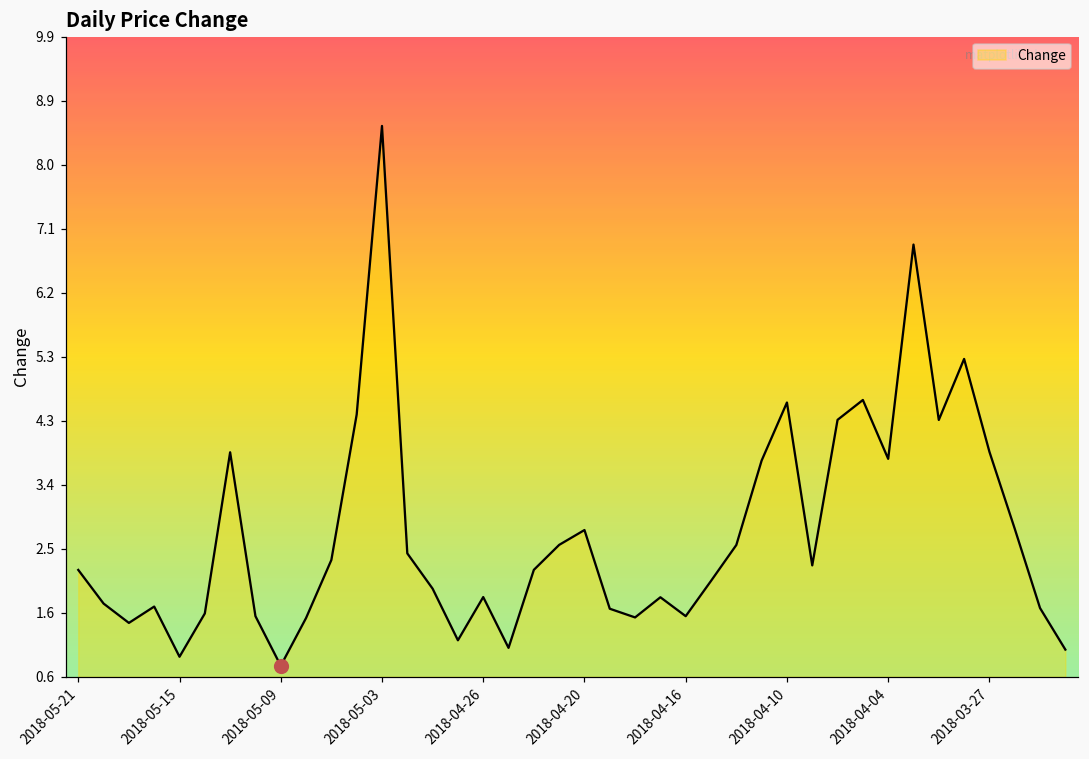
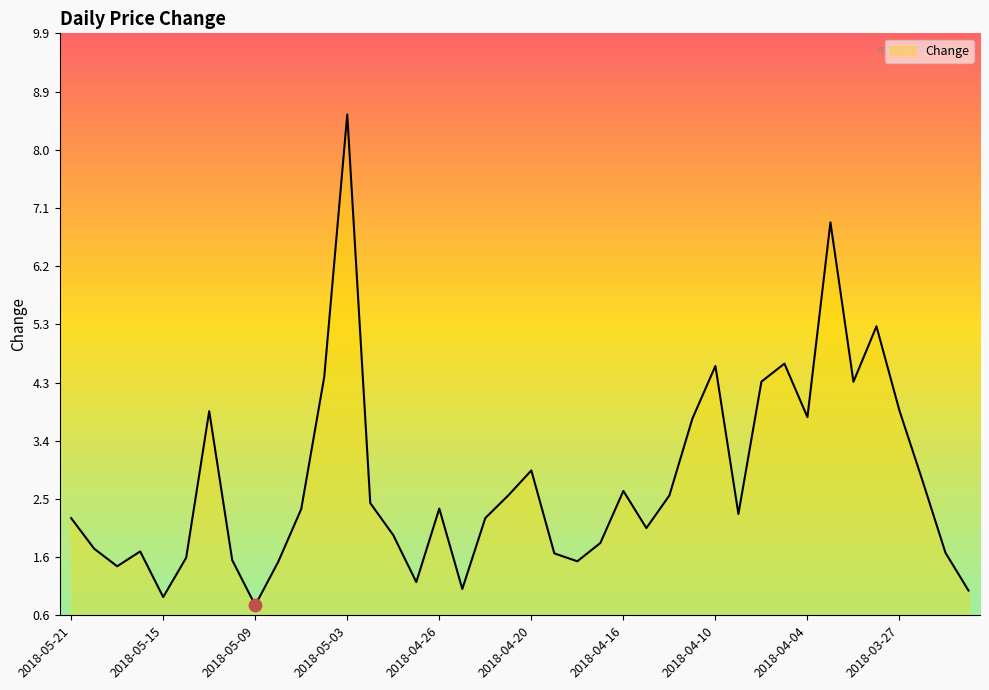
Change, 2018-04-26: 1.8 -> 2.3
Change, 2018-04-20: 2.8 -> 2.9
Change, 2018-04-16: 1.5 -> 2.6
